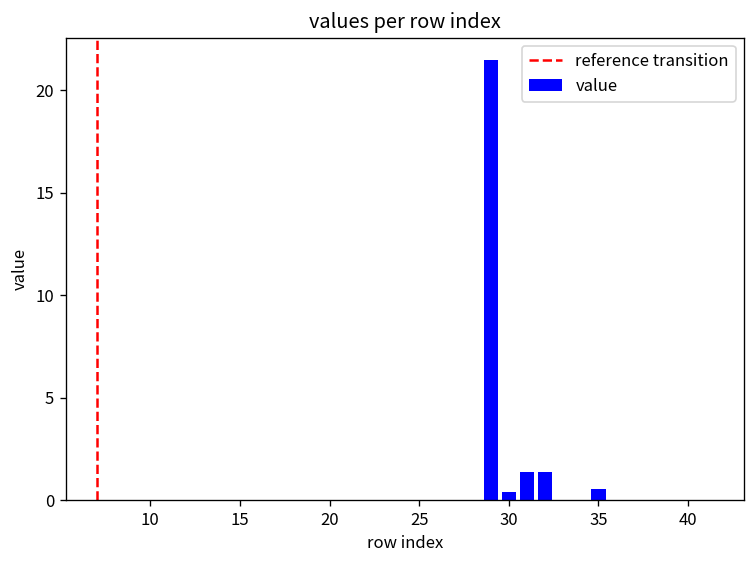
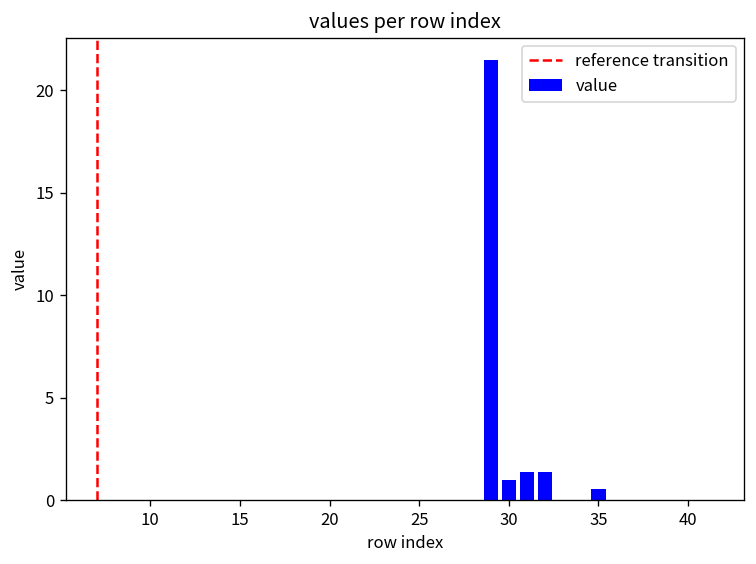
30: 0.4 -> 1.0
